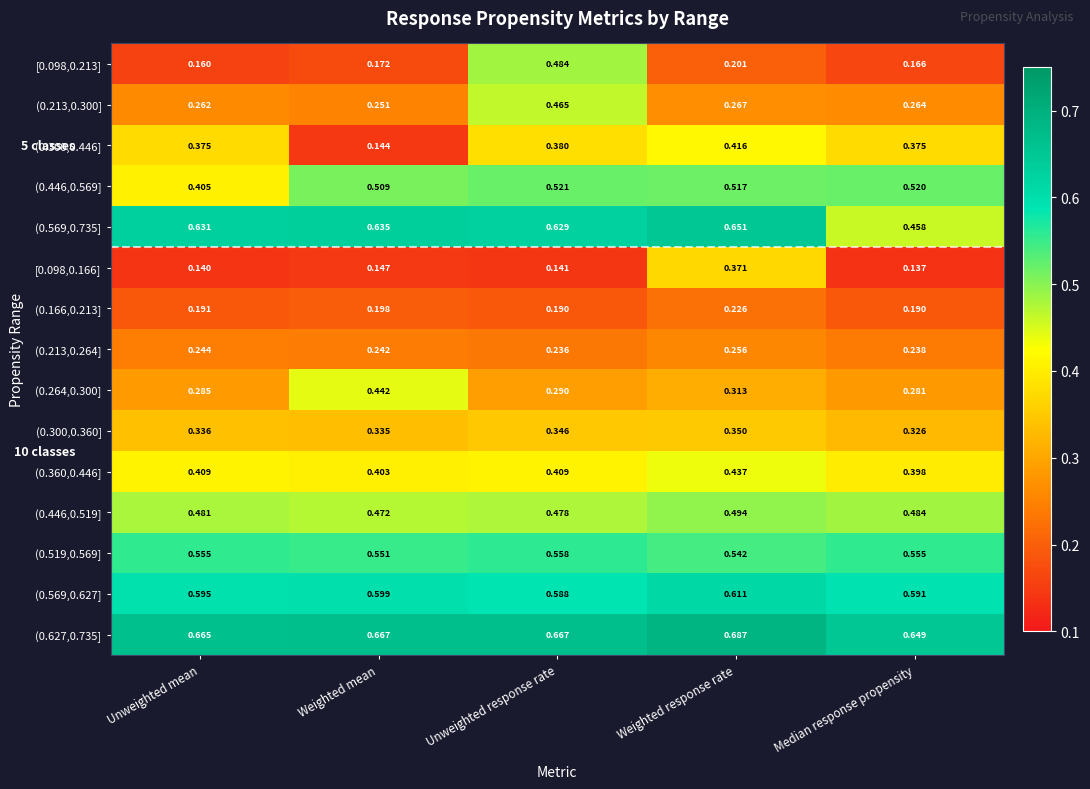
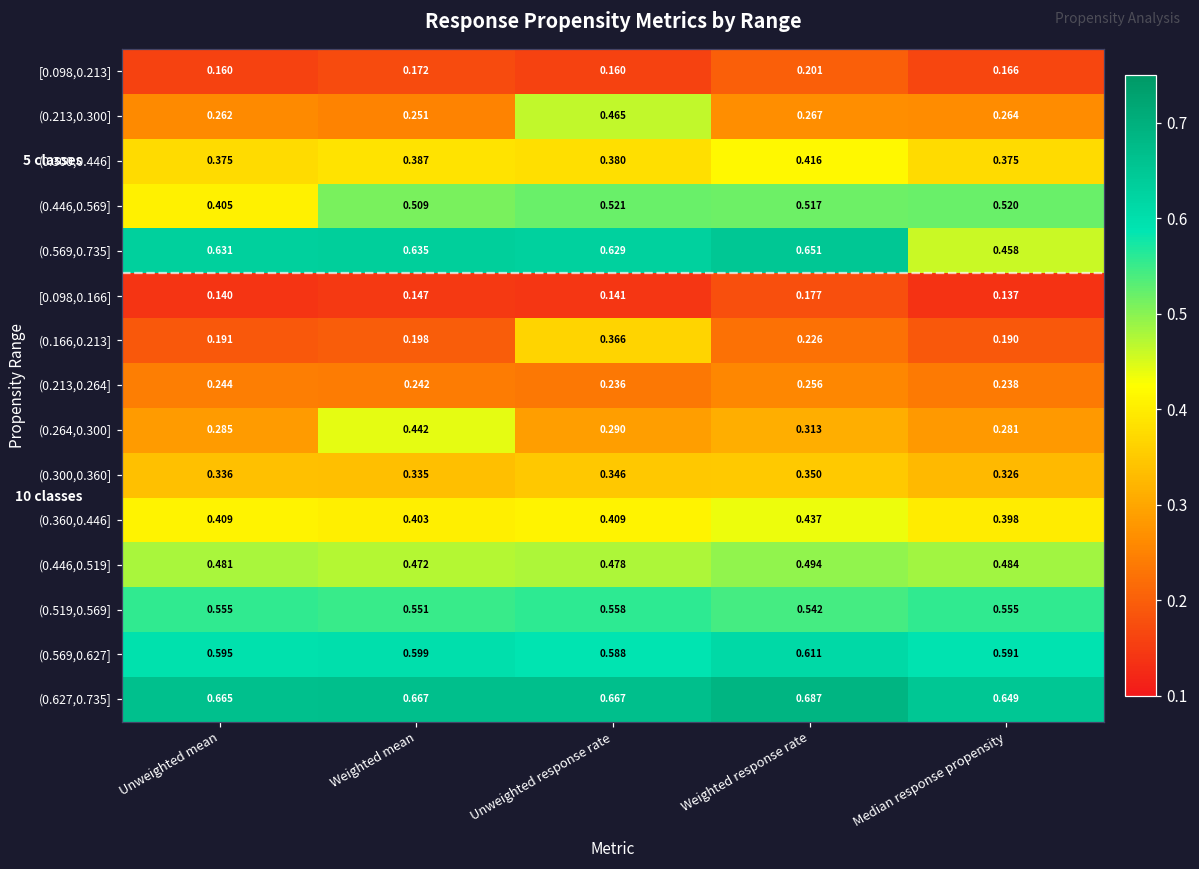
[0.098,0.213], Unweighted response rate: 0.484 -> 0.160
(0.300,0.446], Weighted mean: 0.144 -> 0.387
[0.098,0.166], Weighted response rate: 0.371 -> 0.177
(0.166,0.213], Unweighted response rate: 0.190 -> 0.366
